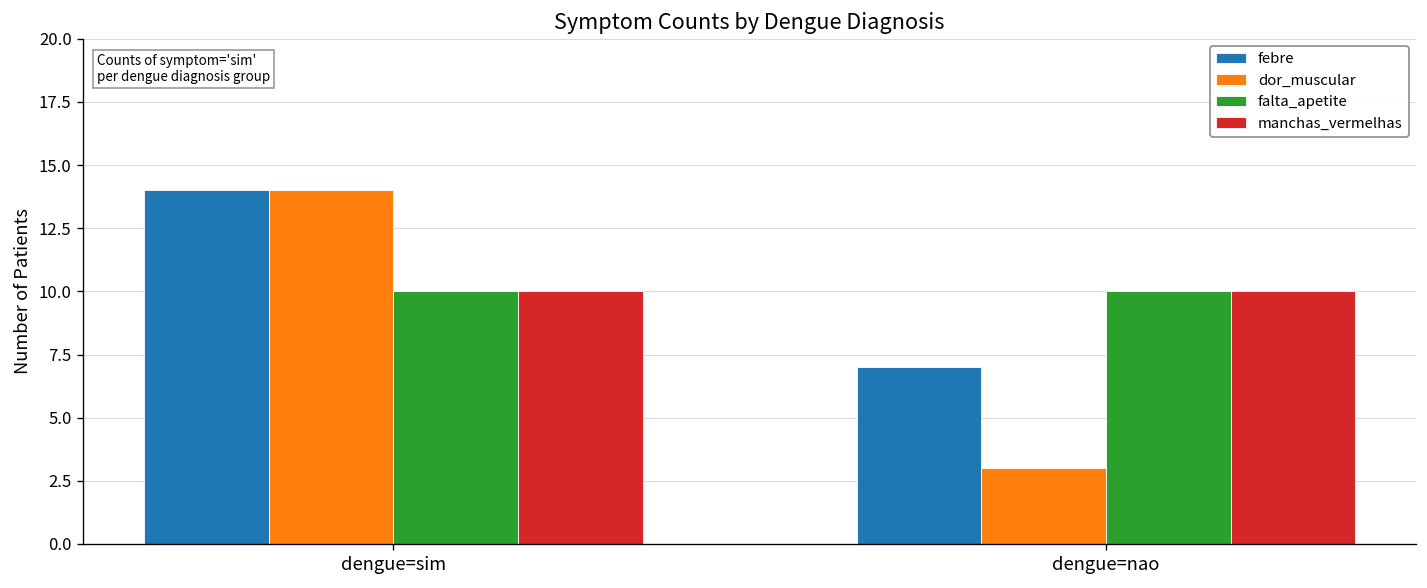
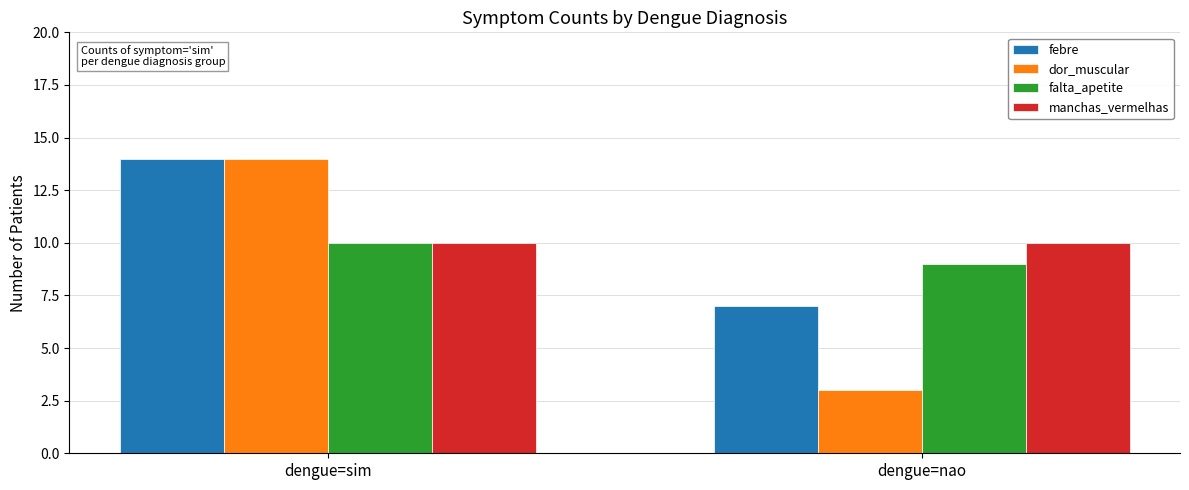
falta_apetite, dengue=nao: 10 -> 9
